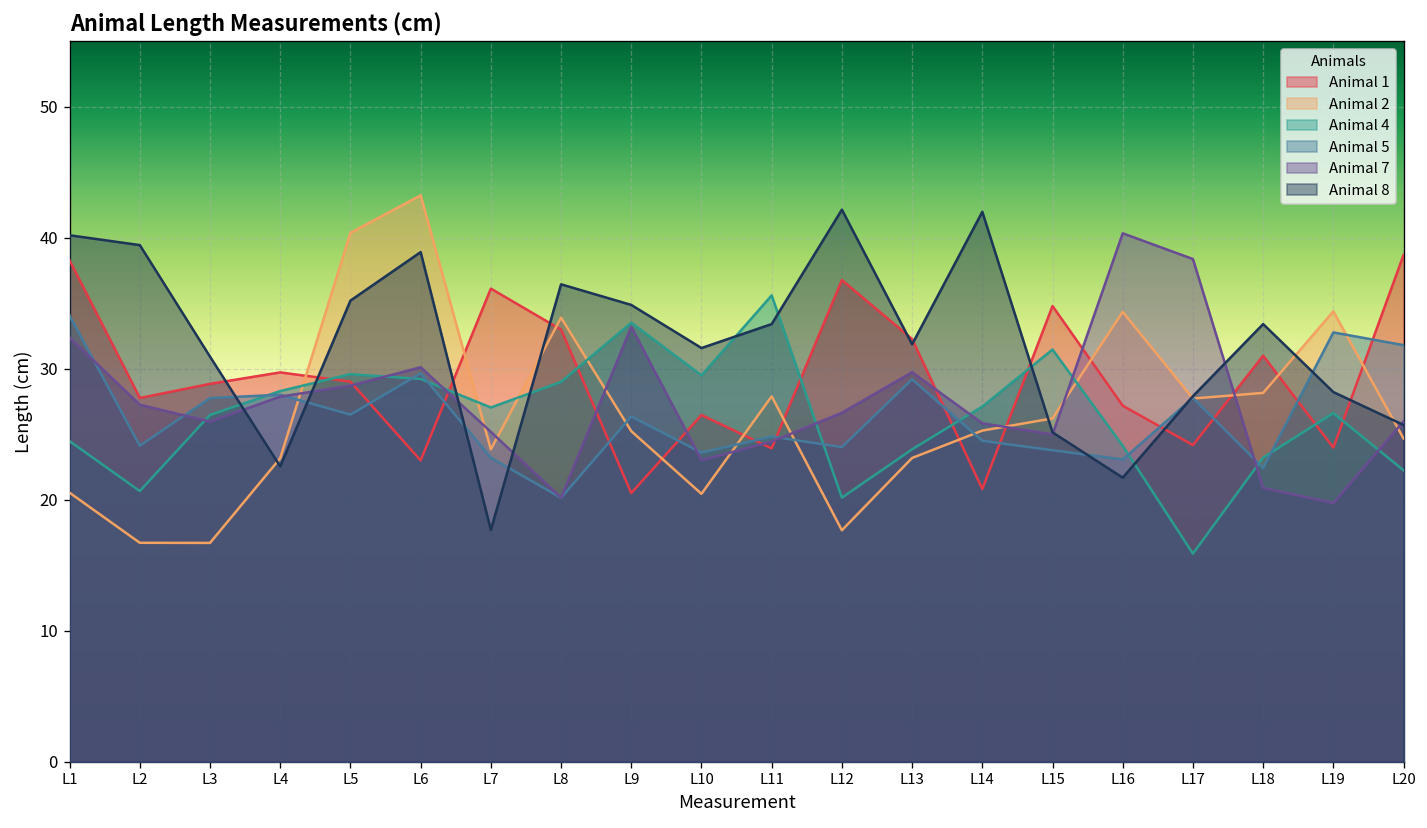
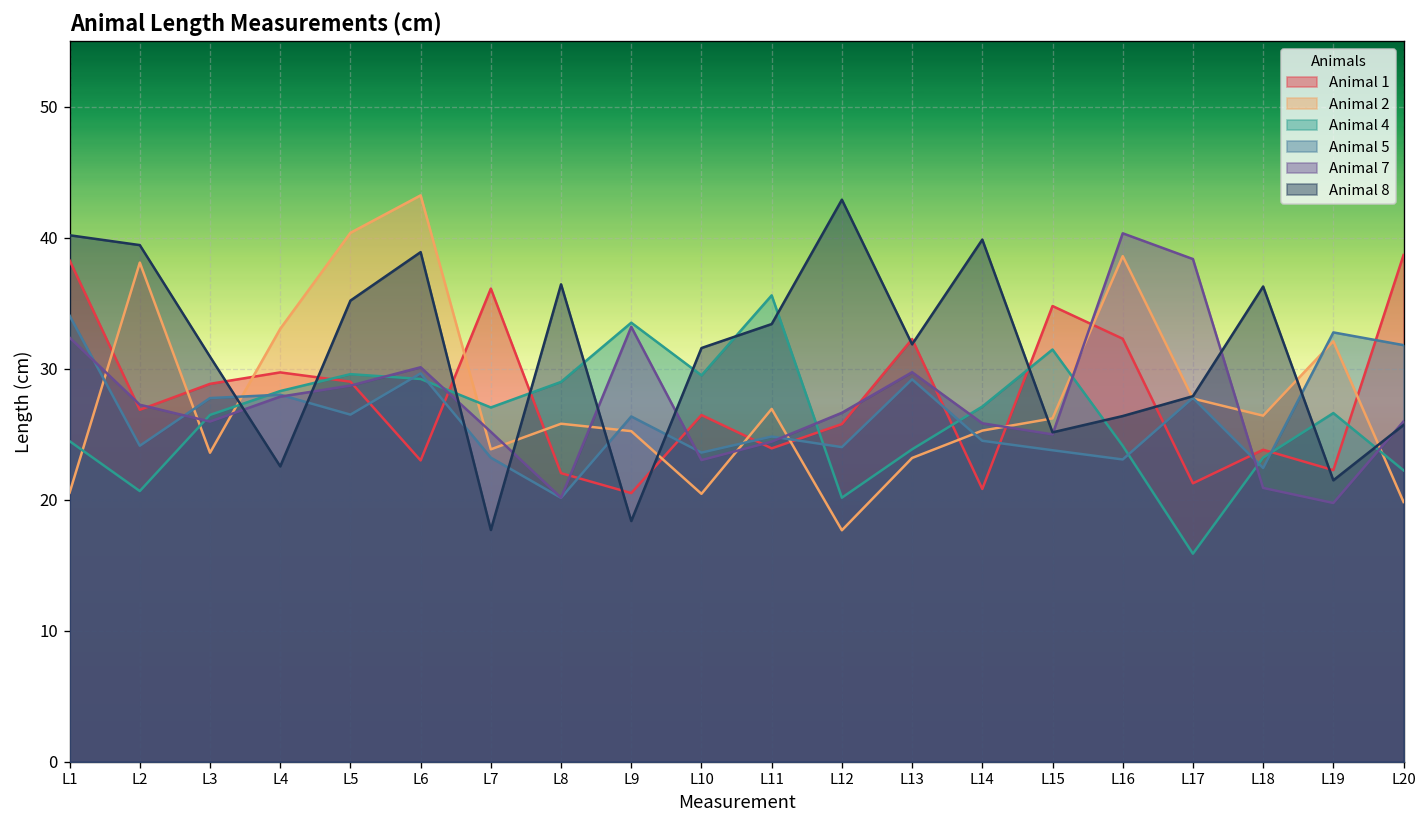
Animal 1, L2: 27.8 -> 26.9
Animal 2, L2: 16.7 -> 38.1
Animal 2, L3: 16.7 -> 23.6
Animal 2, L4: 23.2 -> 33.0
Animal 1, L8: 33.0 -> 22.0
Animal 2, L8: 33.9 -> 25.8
Animal 8, L9: 34.9 -> 18.4
Animal 2, L11: 27.9 -> 26.9
Animal 1, L12: 36.8 -> 25.8
Animal 8, L12: 42.1 -> 42.9
Animal 8, L14: 42.0 -> 39.9
Animal 1, L16: 27.2 -> 32.3
Animal 2, L16: 34.3 -> 38.6
Animal 8, L16: 21.7 -> 26.4
Animal 1, L17: 24.2 -> 21.2
Animal 1, L18: 31.0 -> 23.8
Animal 2, L18: 28.1 -> 26.4
Animal 8, L18: 33.4 -> 36.3
Animal 1, L19: 24.0 -> 22.3
Animal 2, L19: 34.4 -> 32.1
Animal 8, L19: 28.2 -> 21.5
Animal 2, L20: 24.7 -> 19.8
